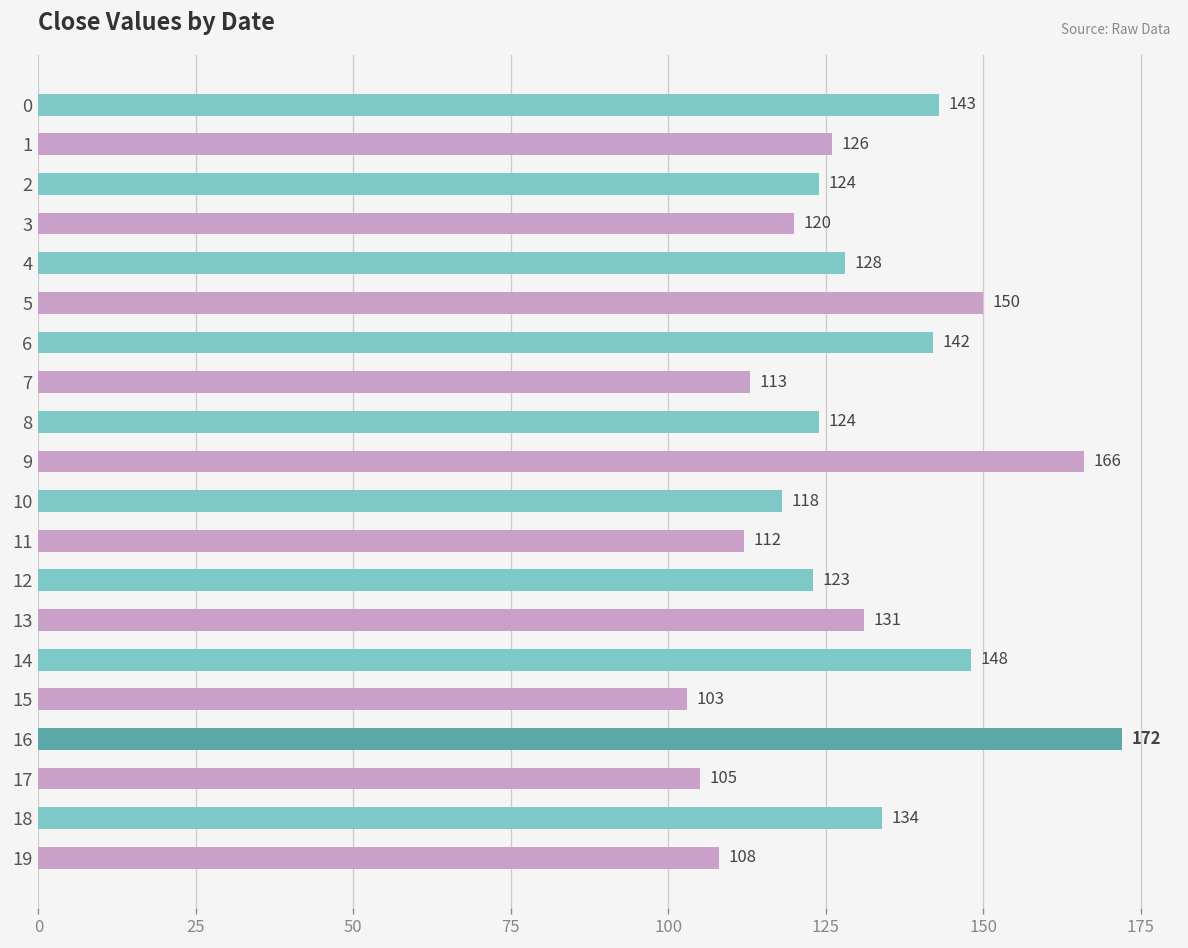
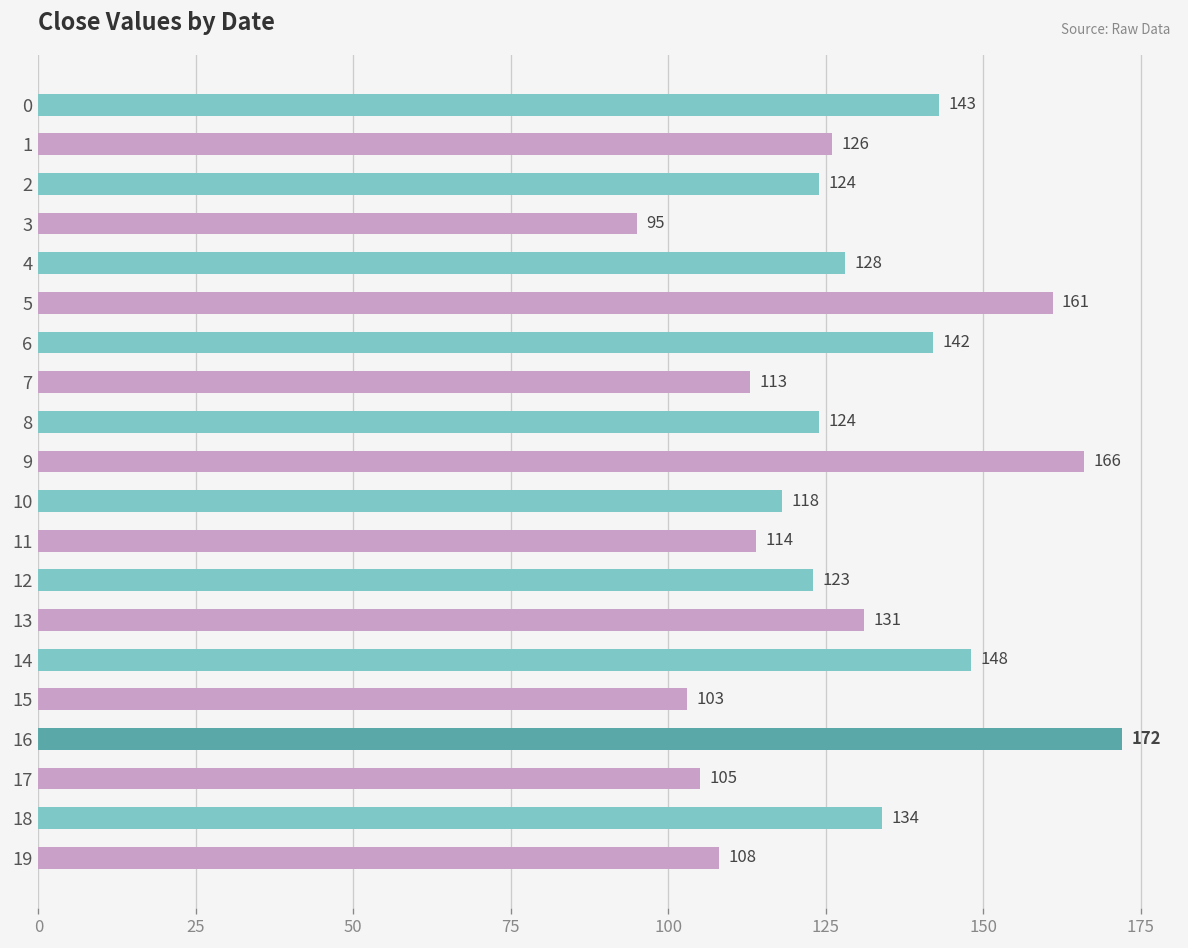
3: 120 -> 95
5: 150 -> 161
11: 112 -> 114
